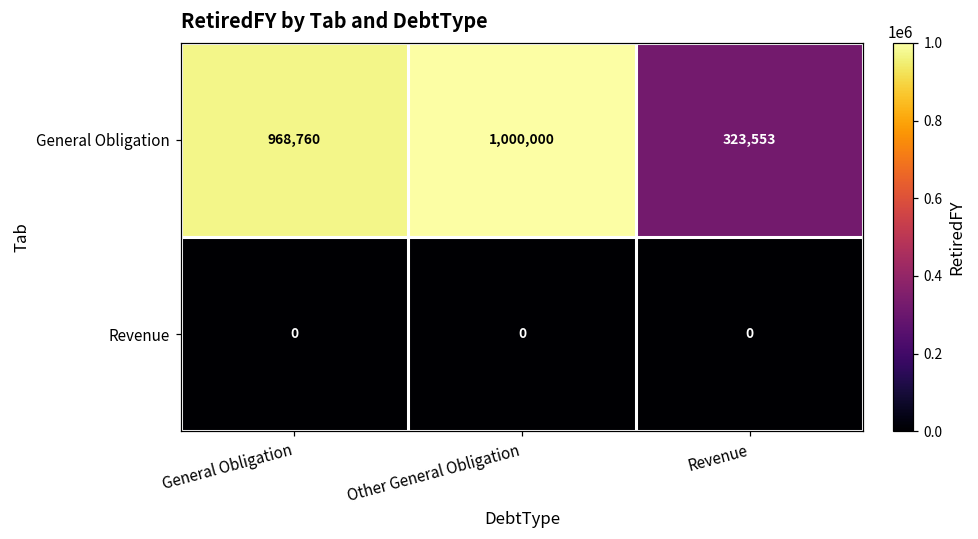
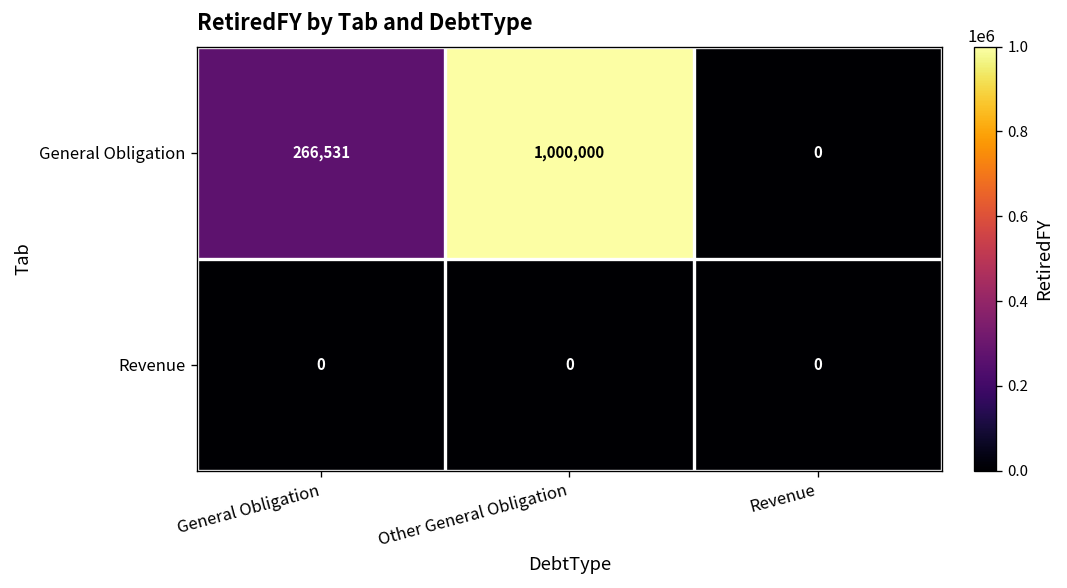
General Obligation, General Obligation: 968,760 -> 266,531
General Obligation, Revenue: 323,553 -> 0
